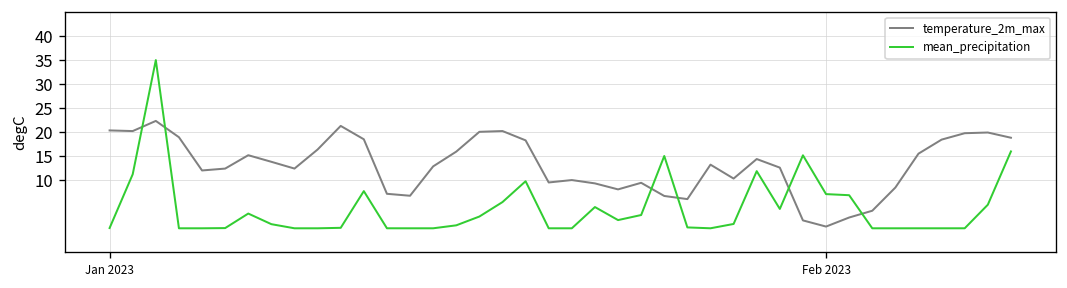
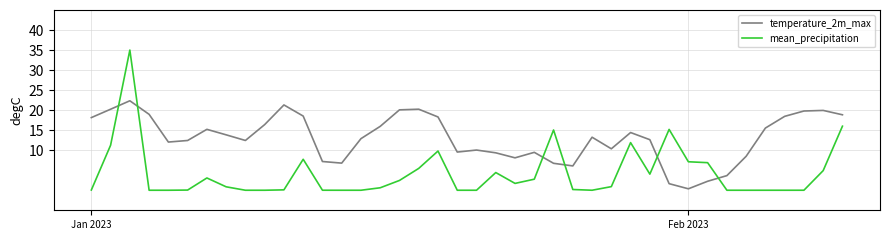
temperature_2m_max, Jan 2023: 20 -> 18
